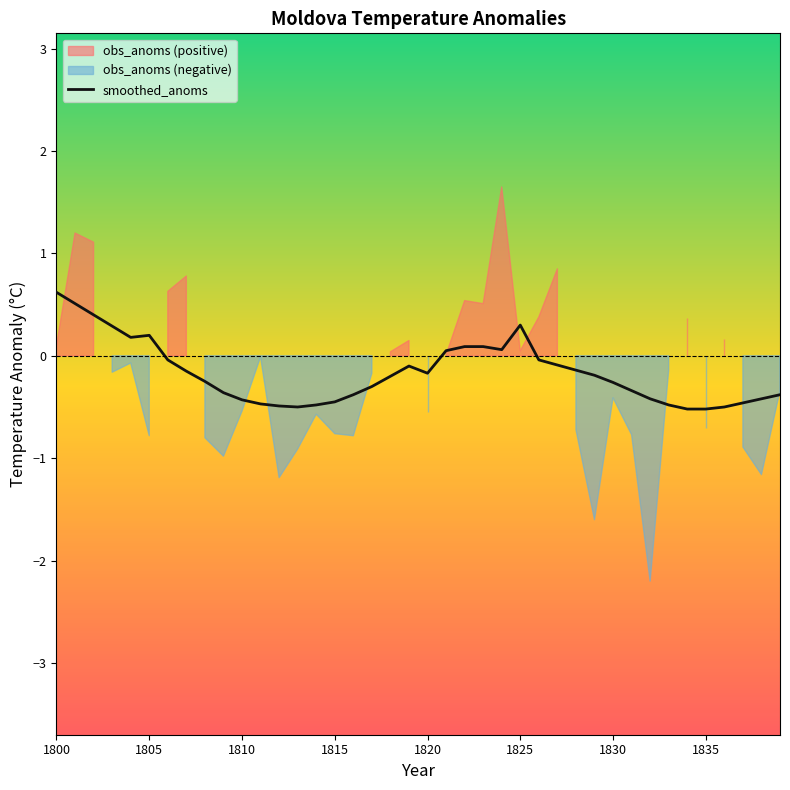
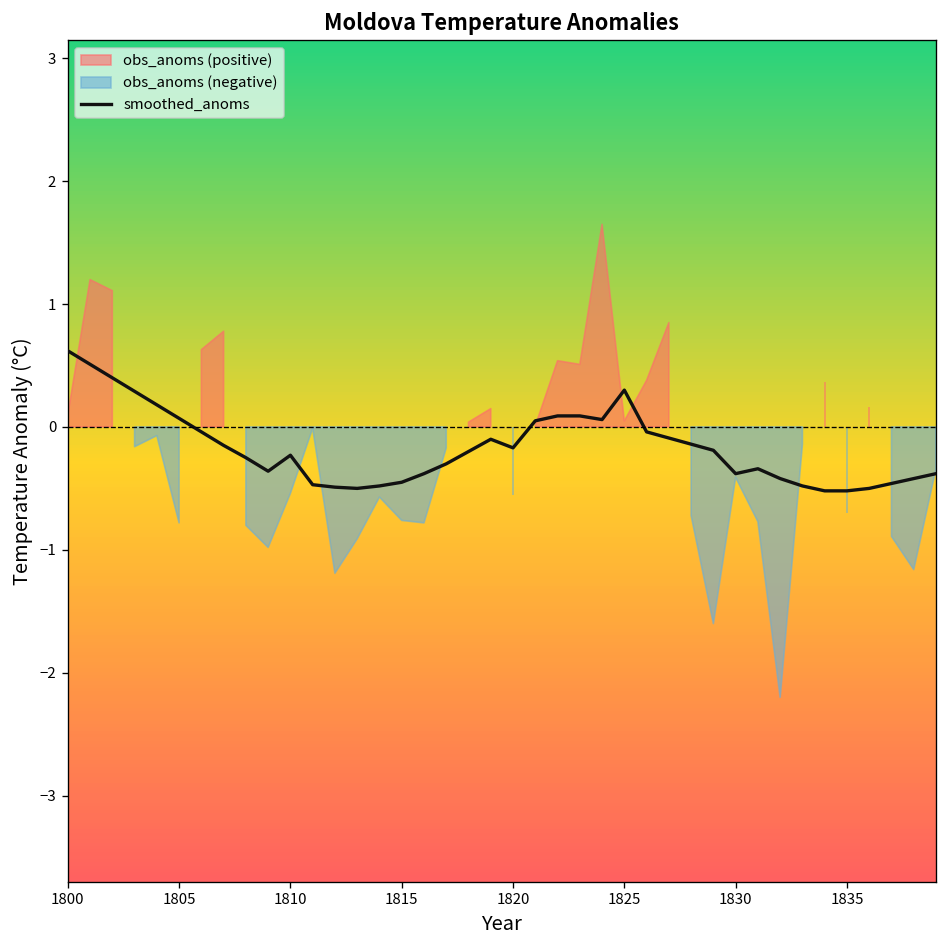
1805: 0.20 -> 0.07
1810: -0.43 -> -0.23
1830: -0.26 -> -0.38
